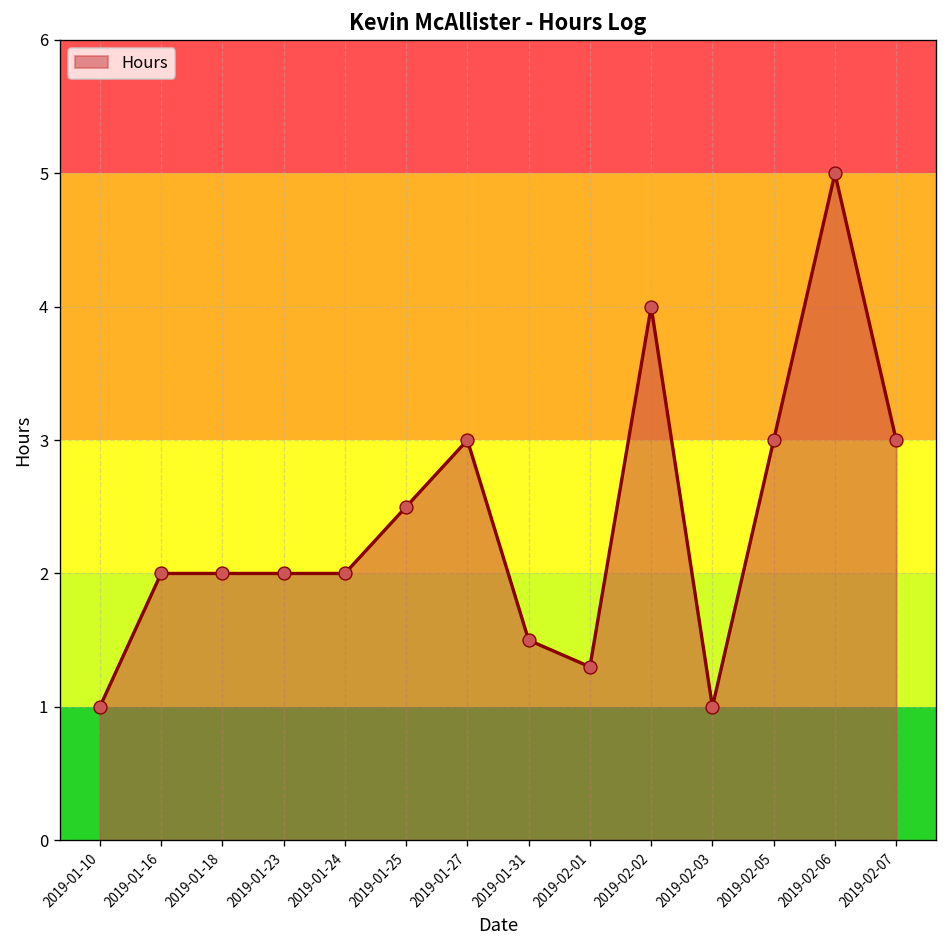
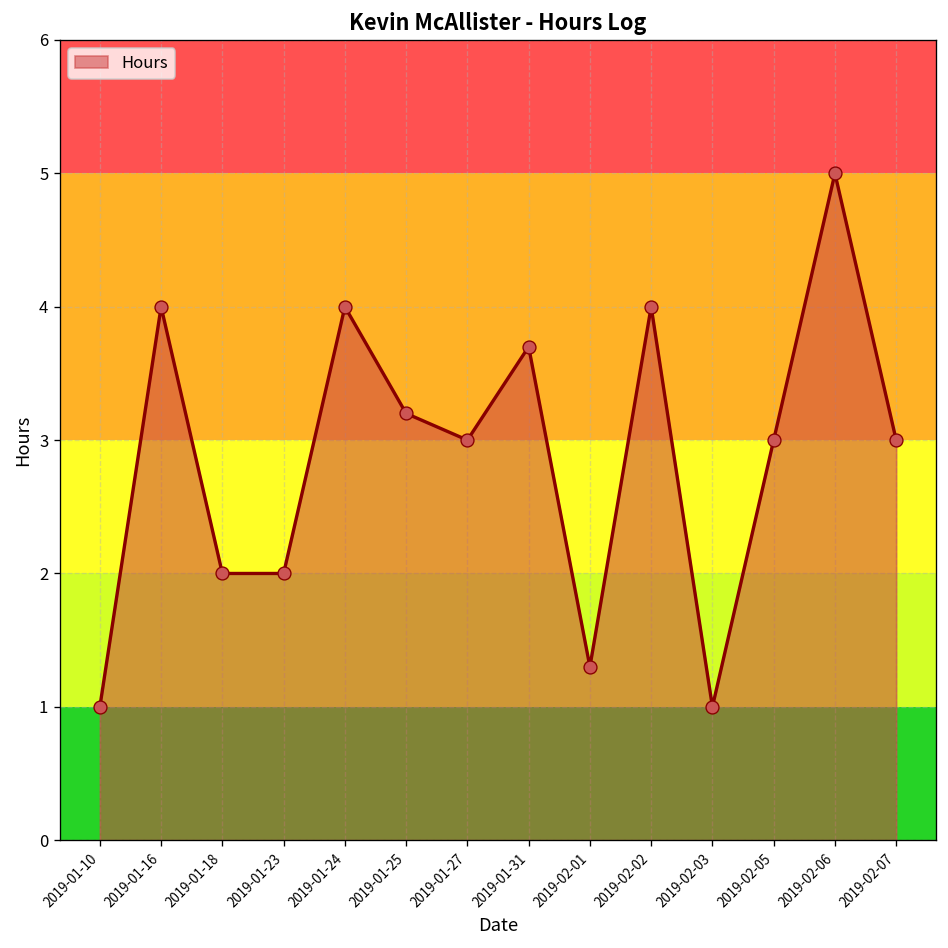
2019-01-16: 2 -> 4
2019-01-24: 2 -> 4
2019-01-25: 2.5 -> 3.2
2019-01-31: 1.5 -> 3.7
